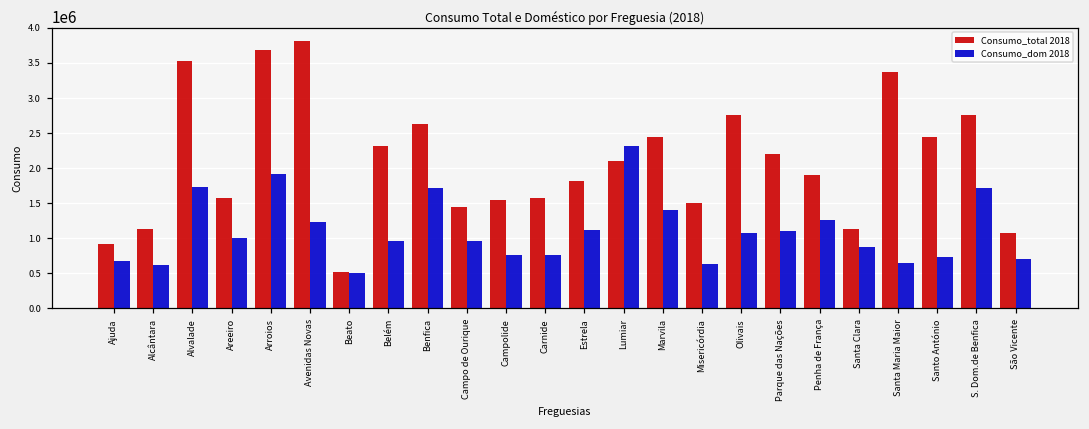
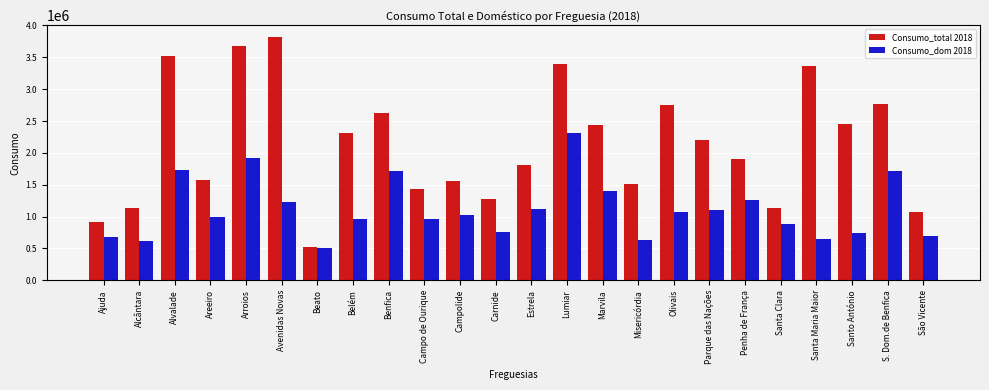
Consumo_dom 2018, Campolide: 800000 -> 1000000
Consumo_total 2018, Carnide: 1600000 -> 1300000
Consumo_total 2018, Lumiar: 2100000 -> 3400000
